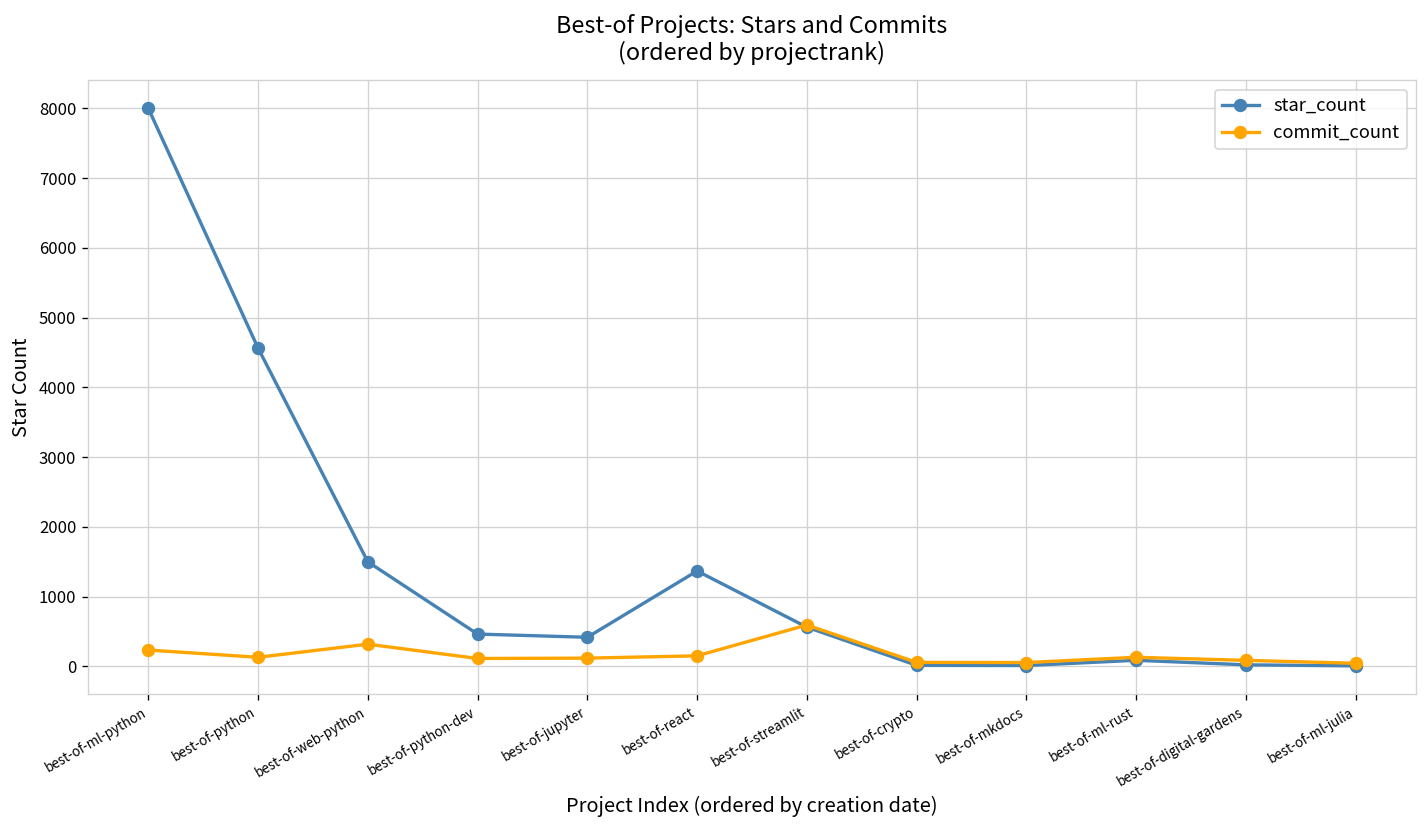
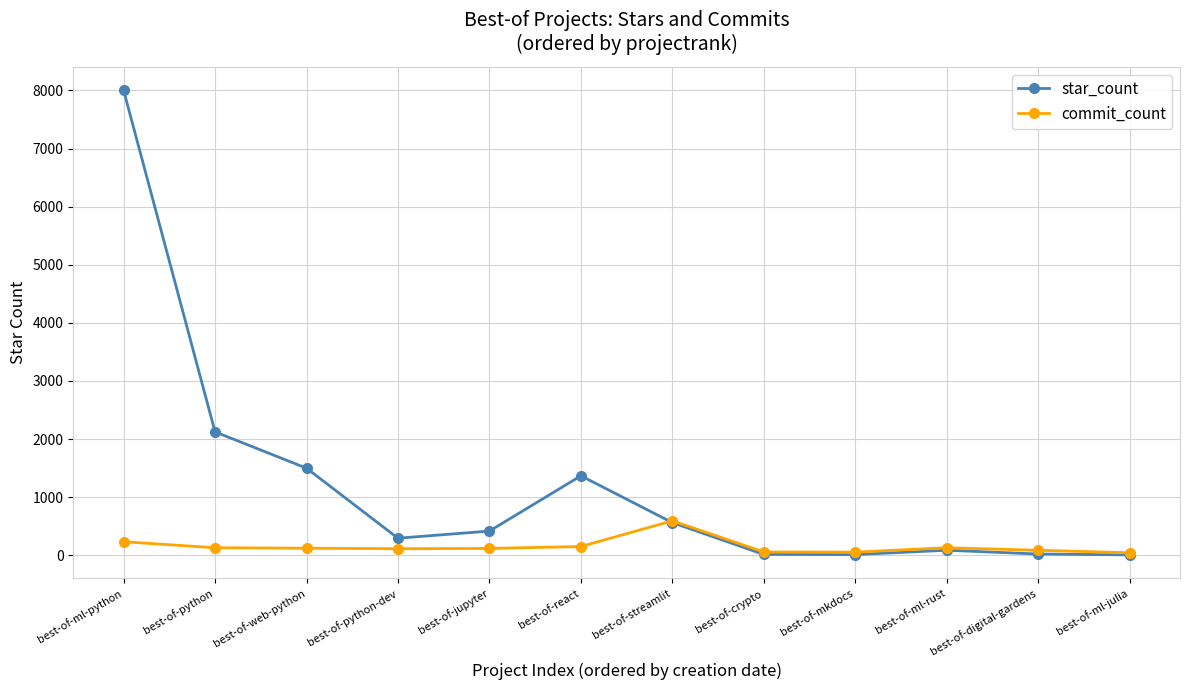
star_count, best-of-python: 4600 -> 2100
commit_count, best-of-web-python: 300 -> 100
star_count, best-of-python-dev: 500 -> 300
